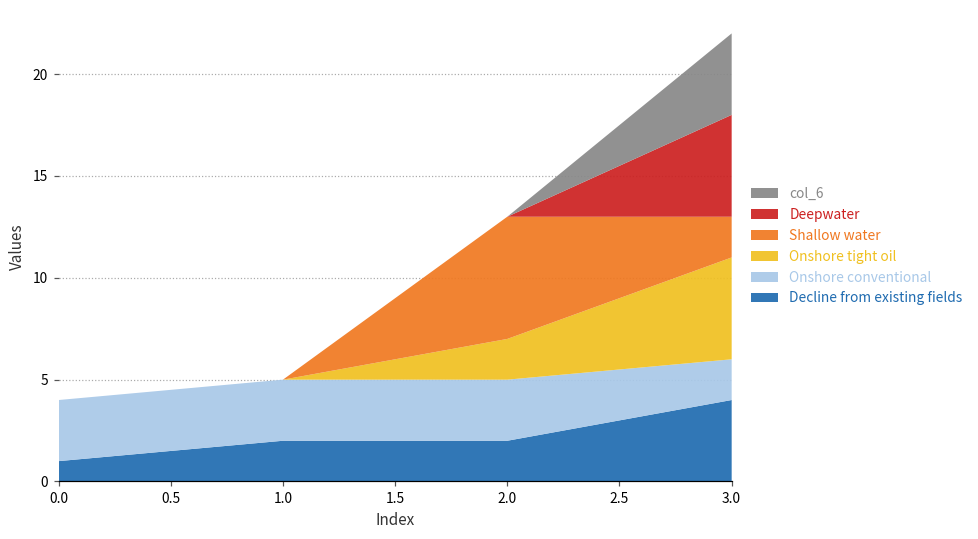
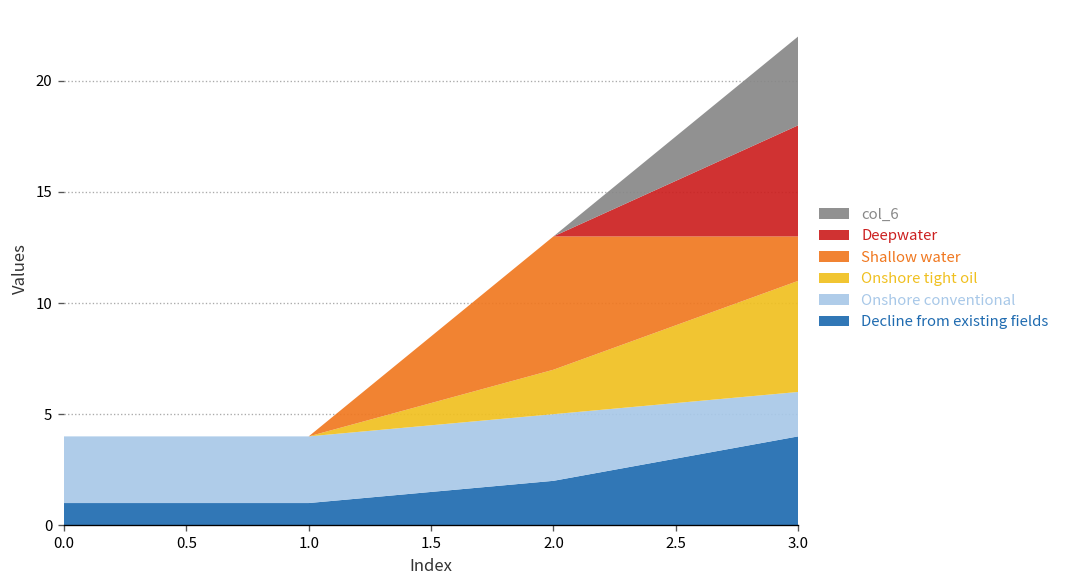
Decline from existing fields, 1.0: 2 -> 1
